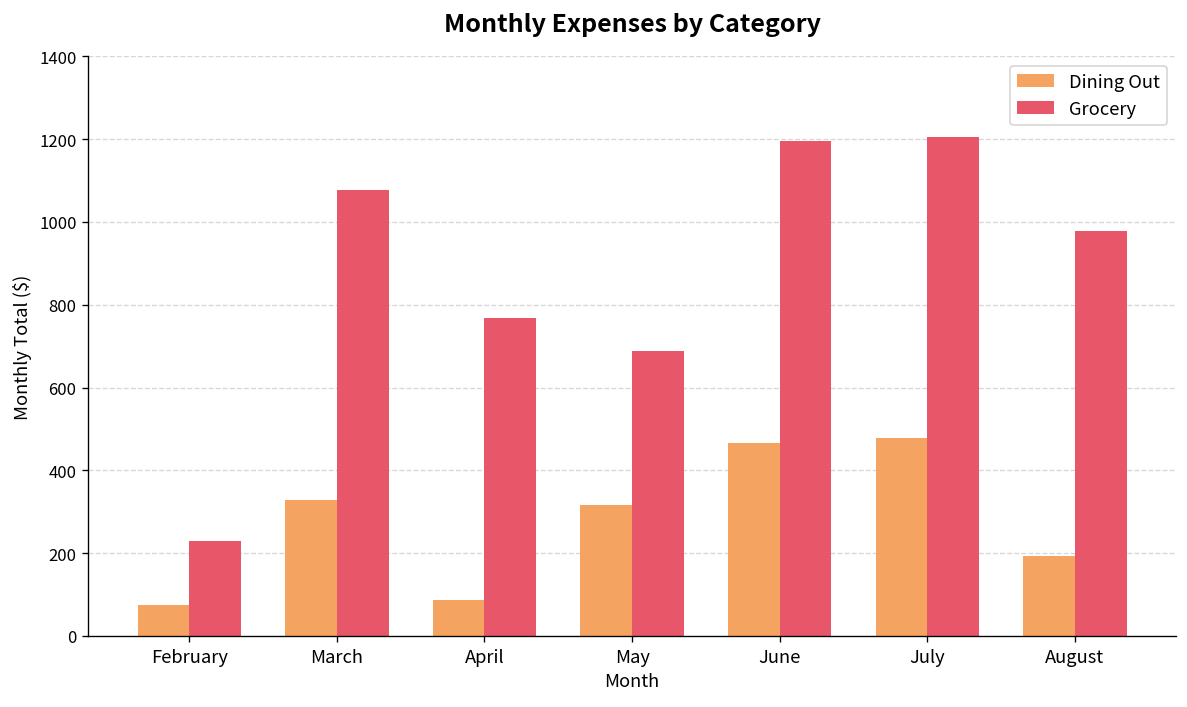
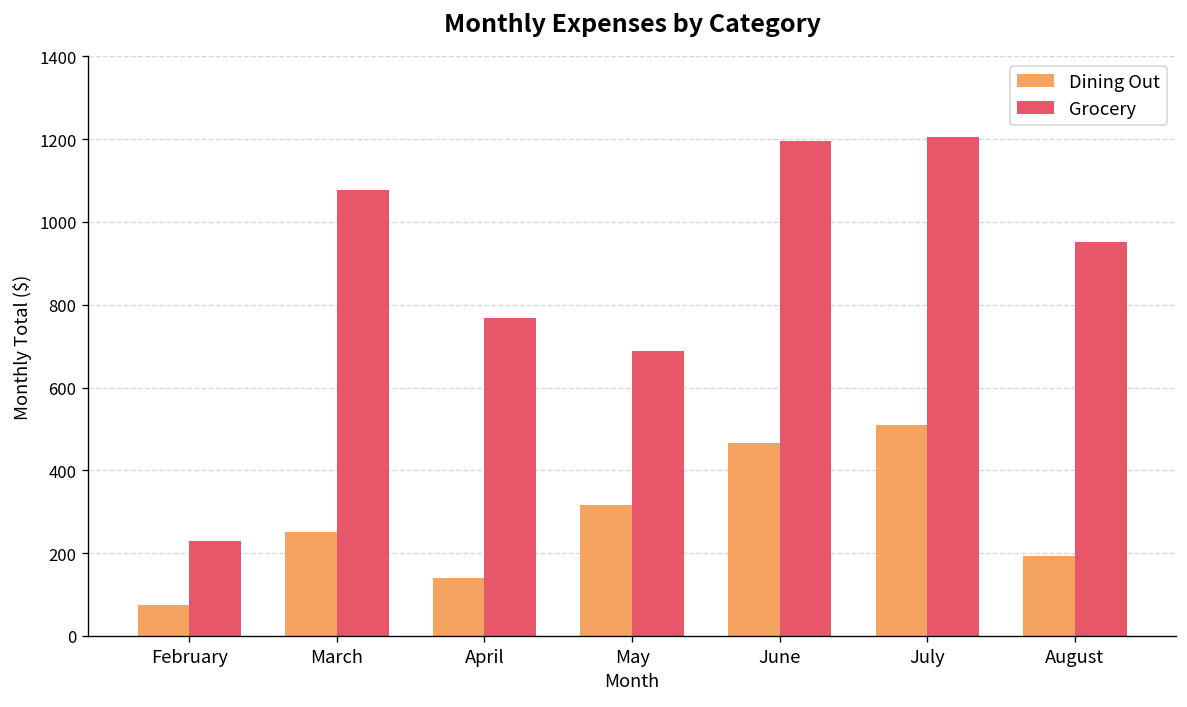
Dining Out, March: 330 -> 250
Dining Out, April: 90 -> 140
Dining Out, July: 480 -> 510
Grocery, August: 980 -> 950
